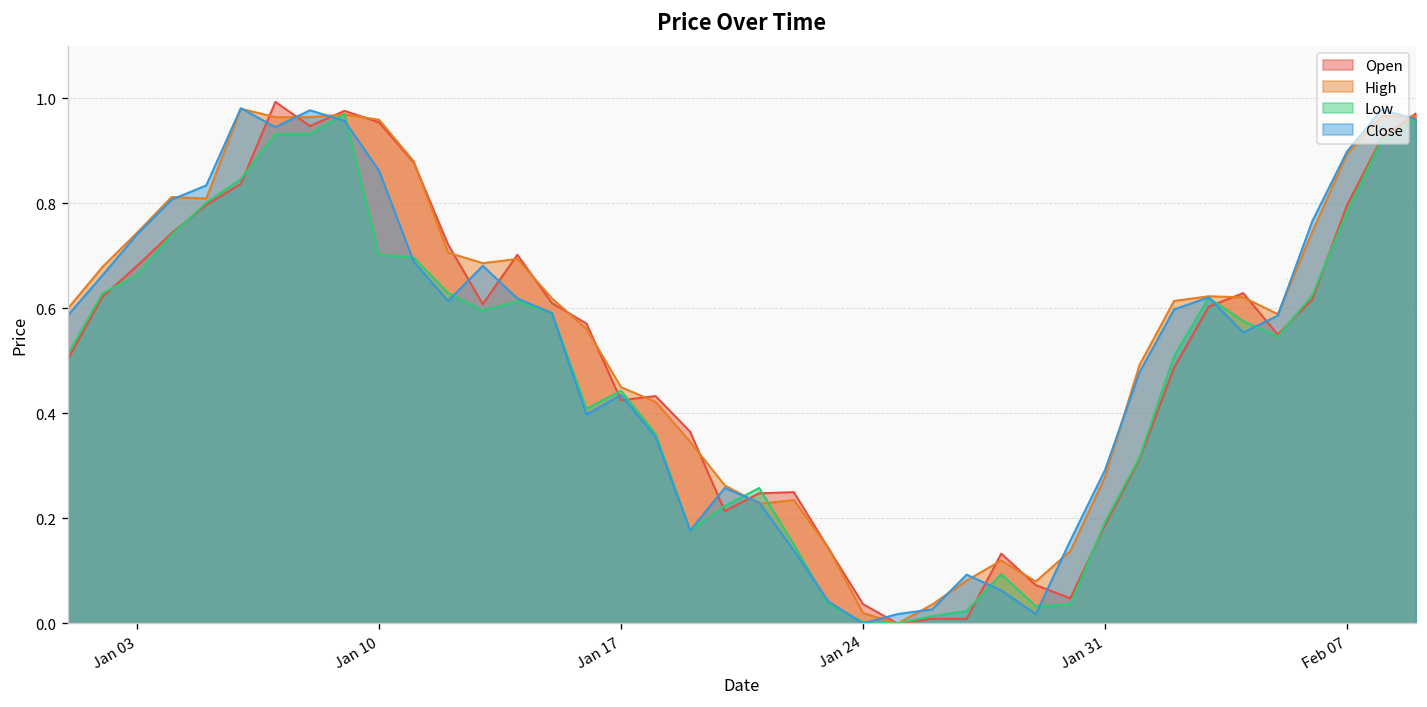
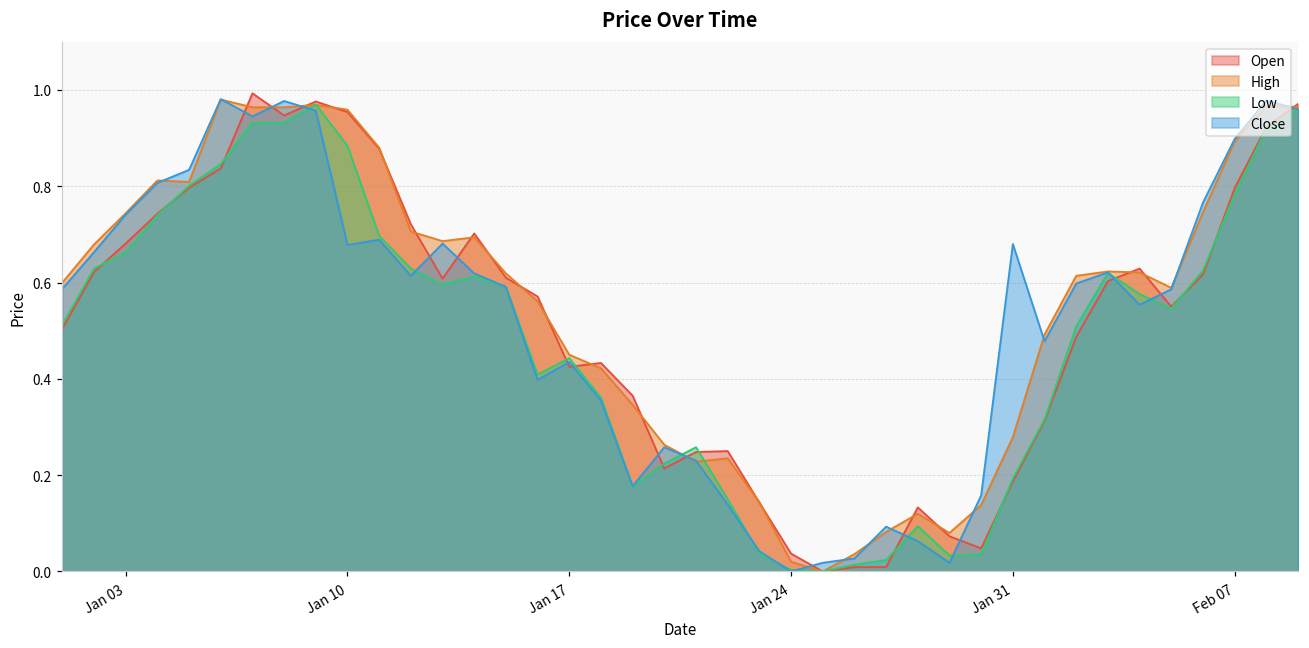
Low, Jan 10: 0.70 -> 0.88
Close, Jan 10: 0.86 -> 0.68
Close, Jan 31: 0.29 -> 0.68
